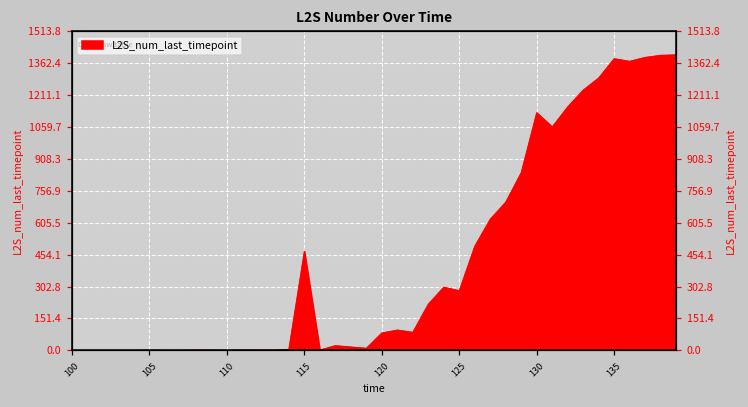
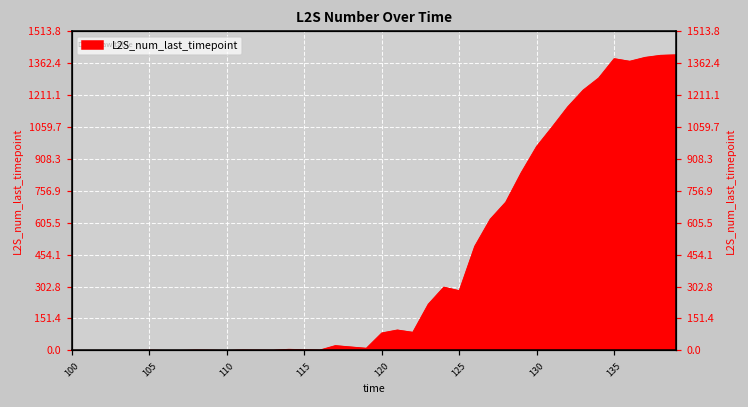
115: 470 -> 0
130: 1130 -> 970
